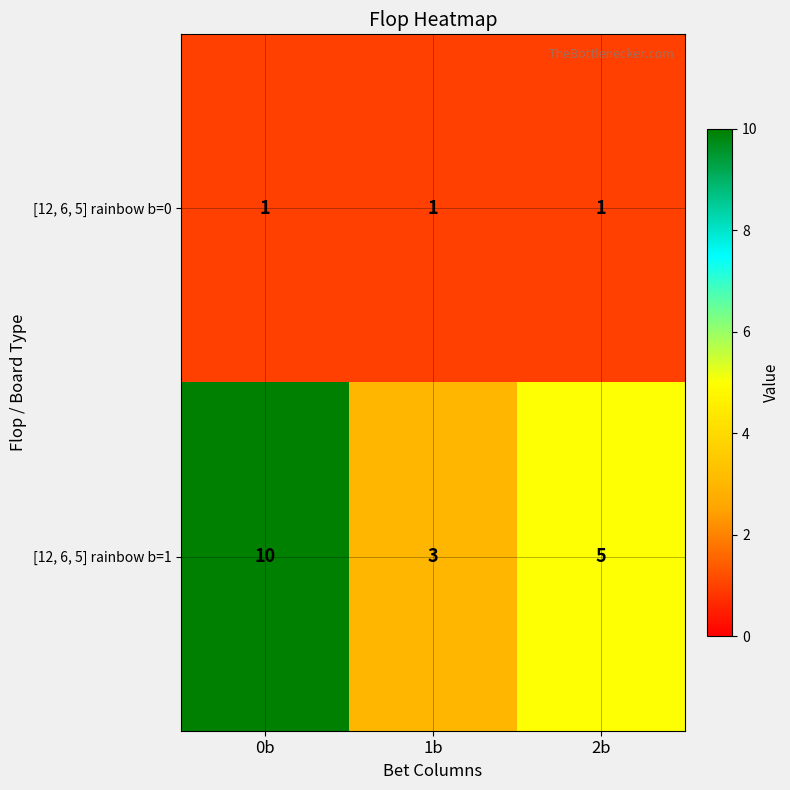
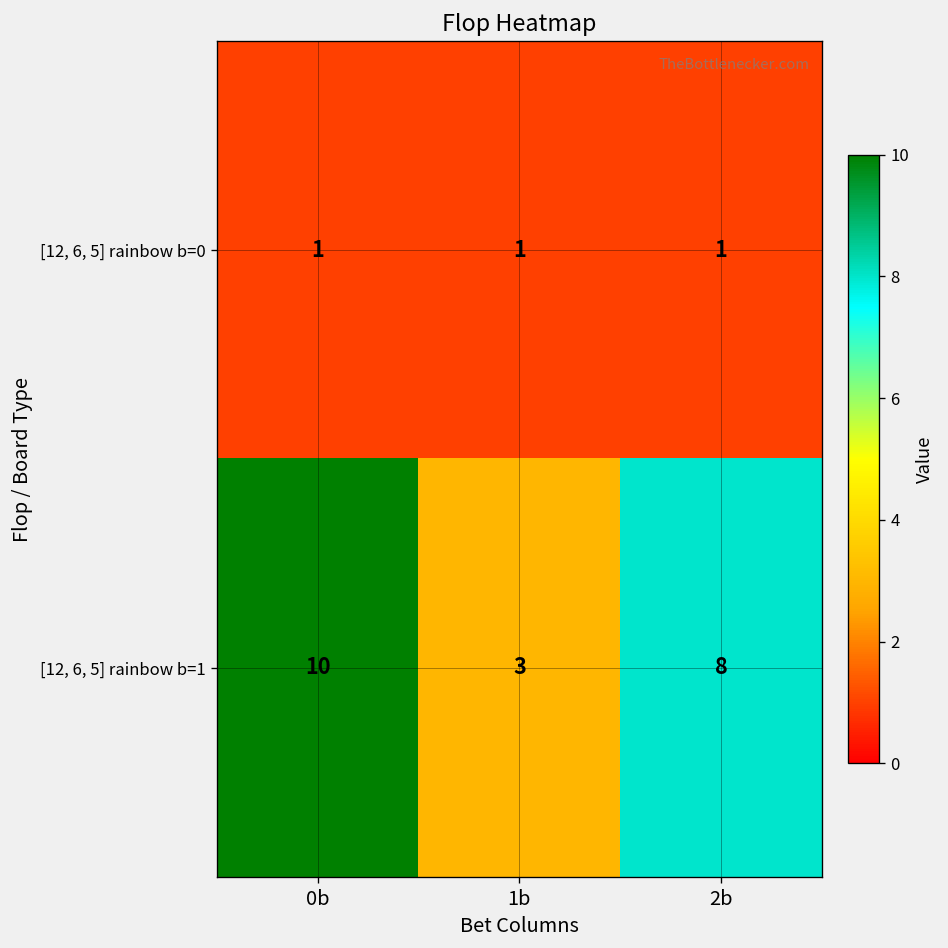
[12, 6, 5] rainbow b=1, 2b: 5 -> 8
